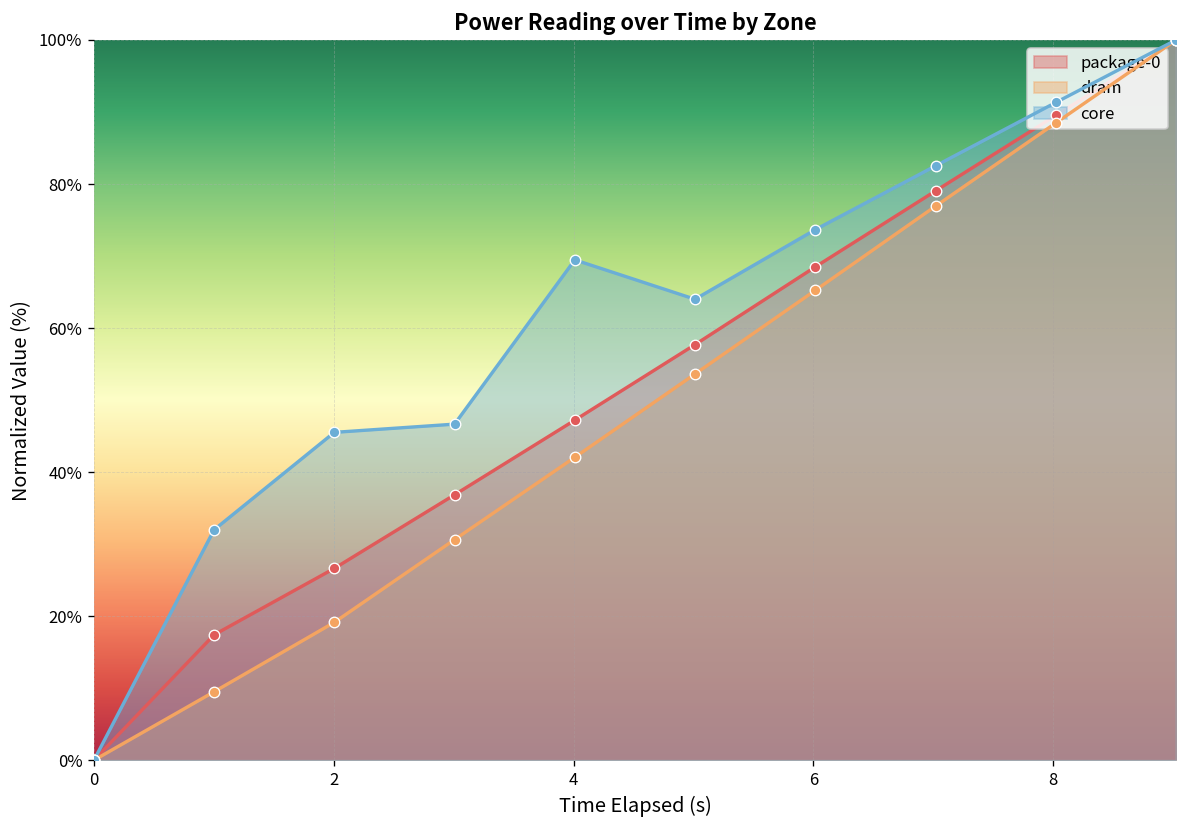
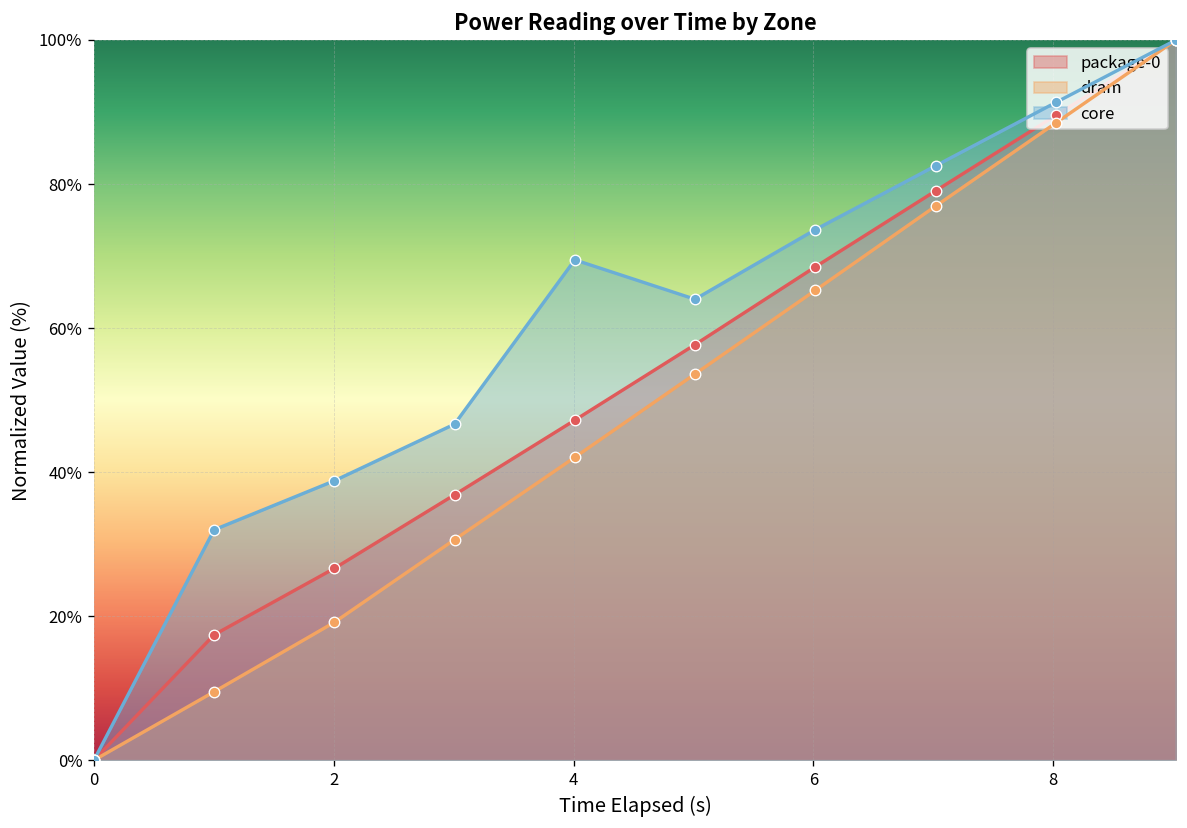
core, 2: 46% -> 39%
